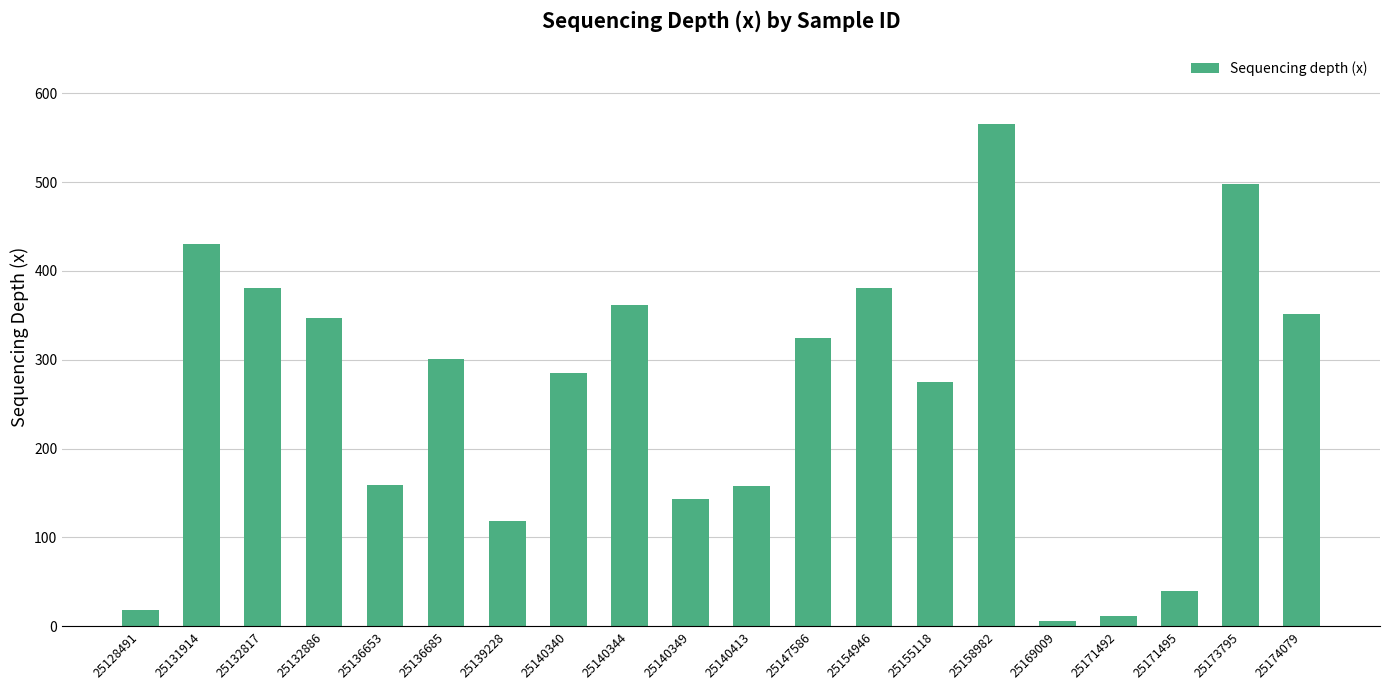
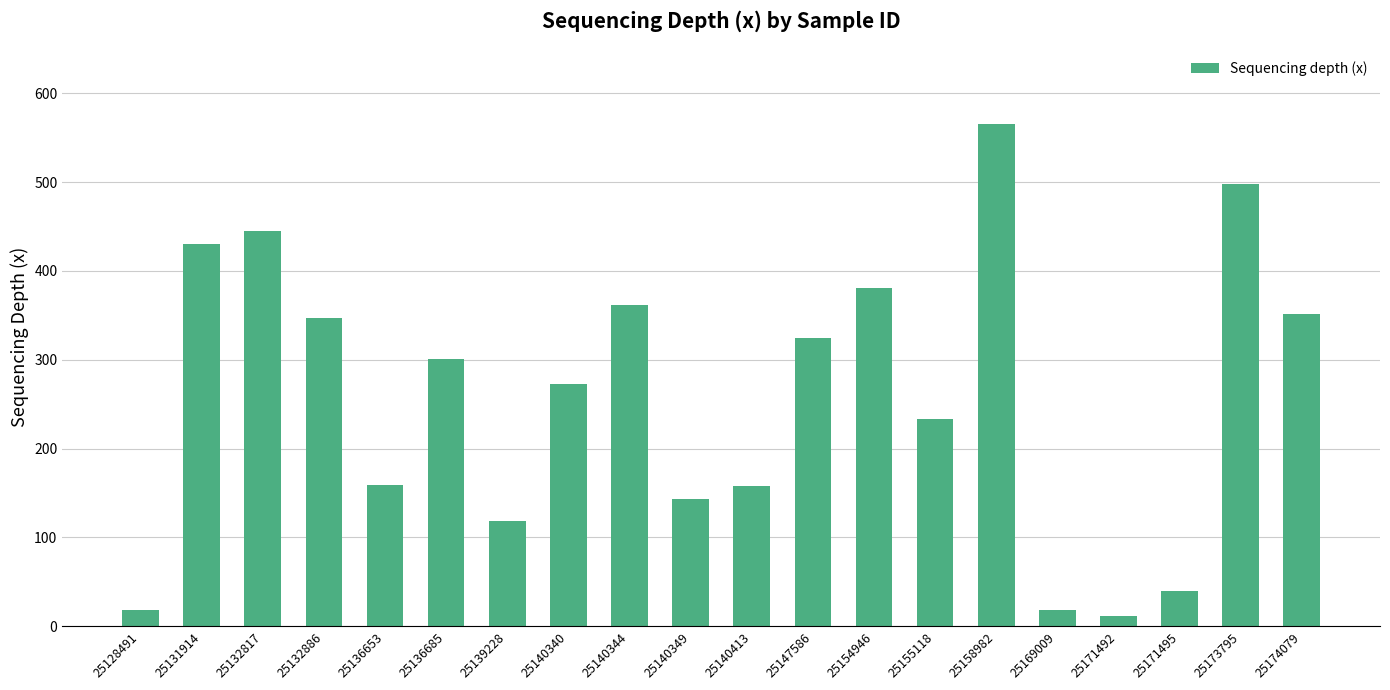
25132817: 380 -> 450
25140340: 290 -> 270
25155118: 280 -> 230
25169009: 10 -> 20
